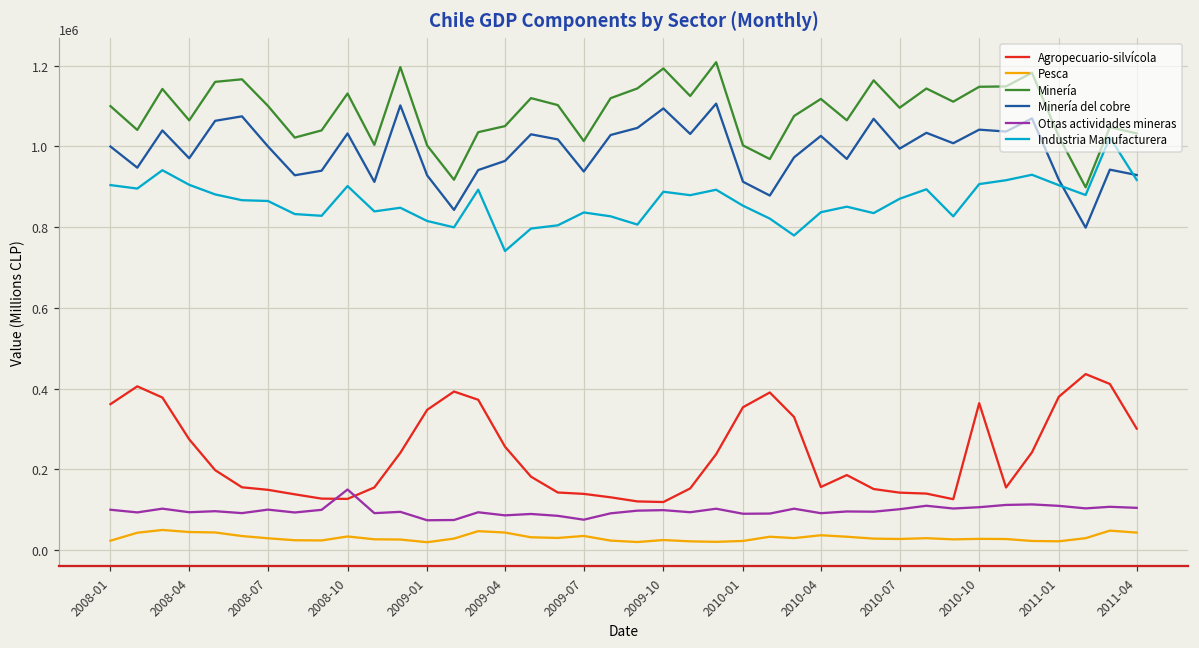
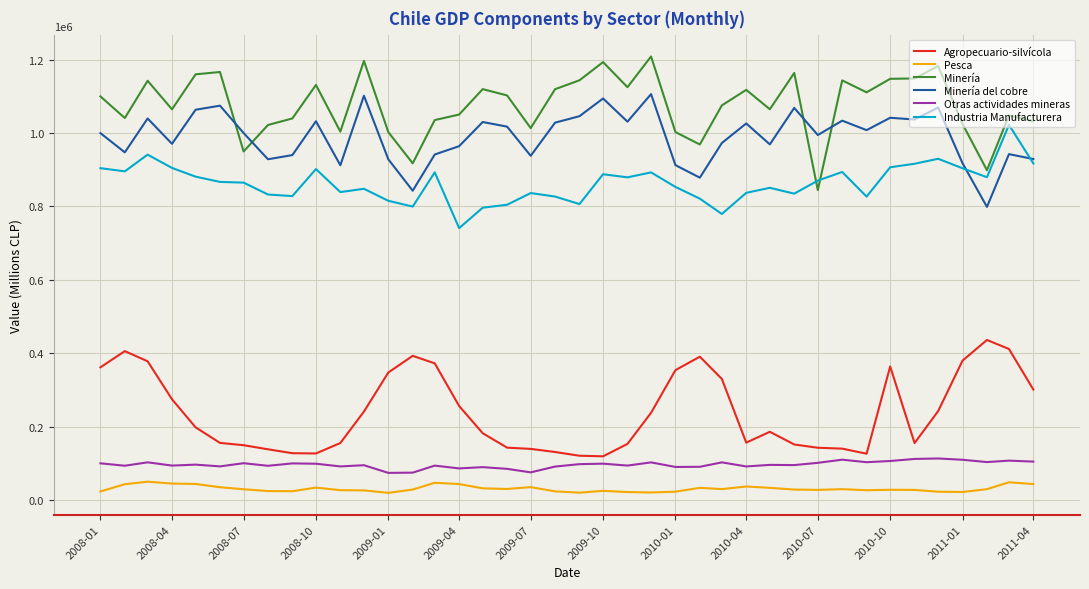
Minería, 2008-07: 1100000 -> 950000
Otras actividades mineras, 2008-10: 150000 -> 100000
Minería, 2010-07: 1100000 -> 840000
